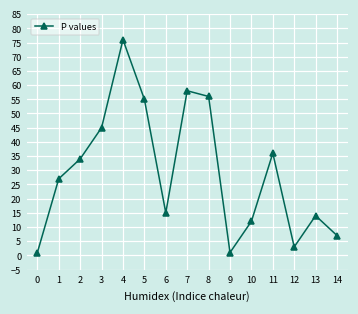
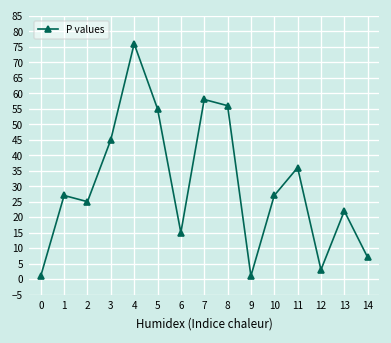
2: 34 -> 25
10: 12 -> 27
13: 14 -> 22
